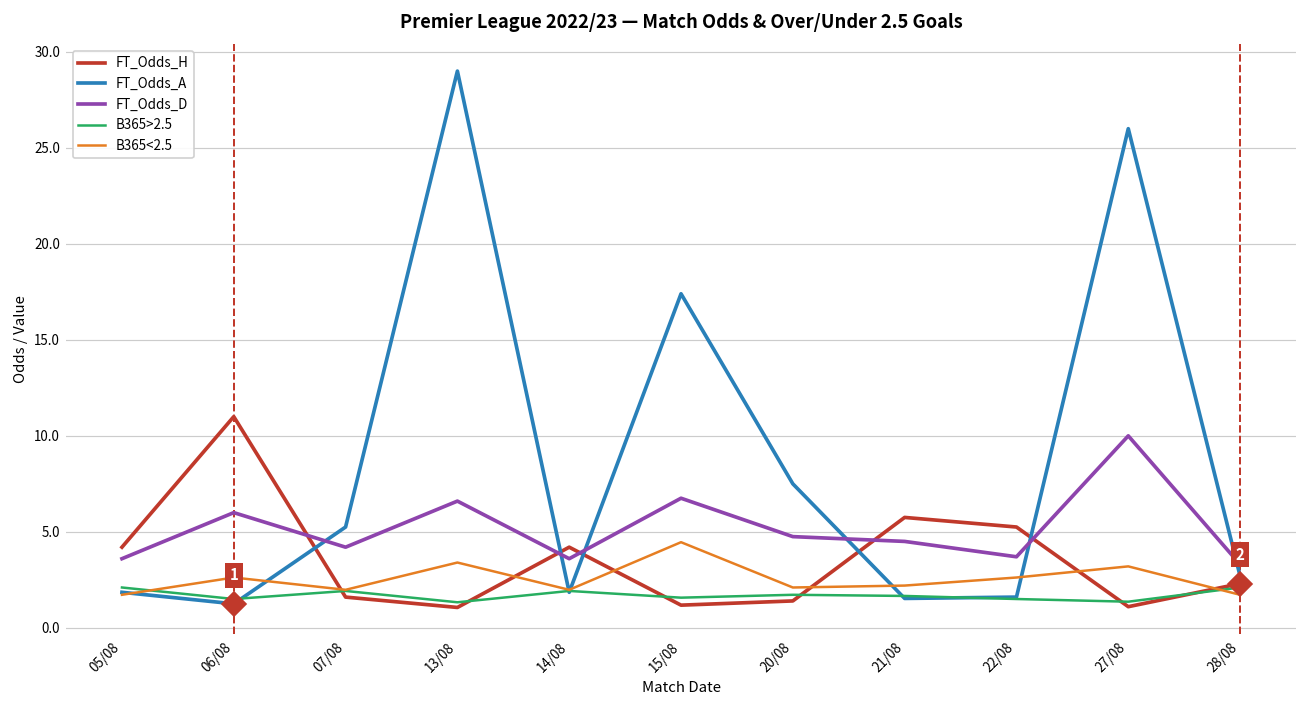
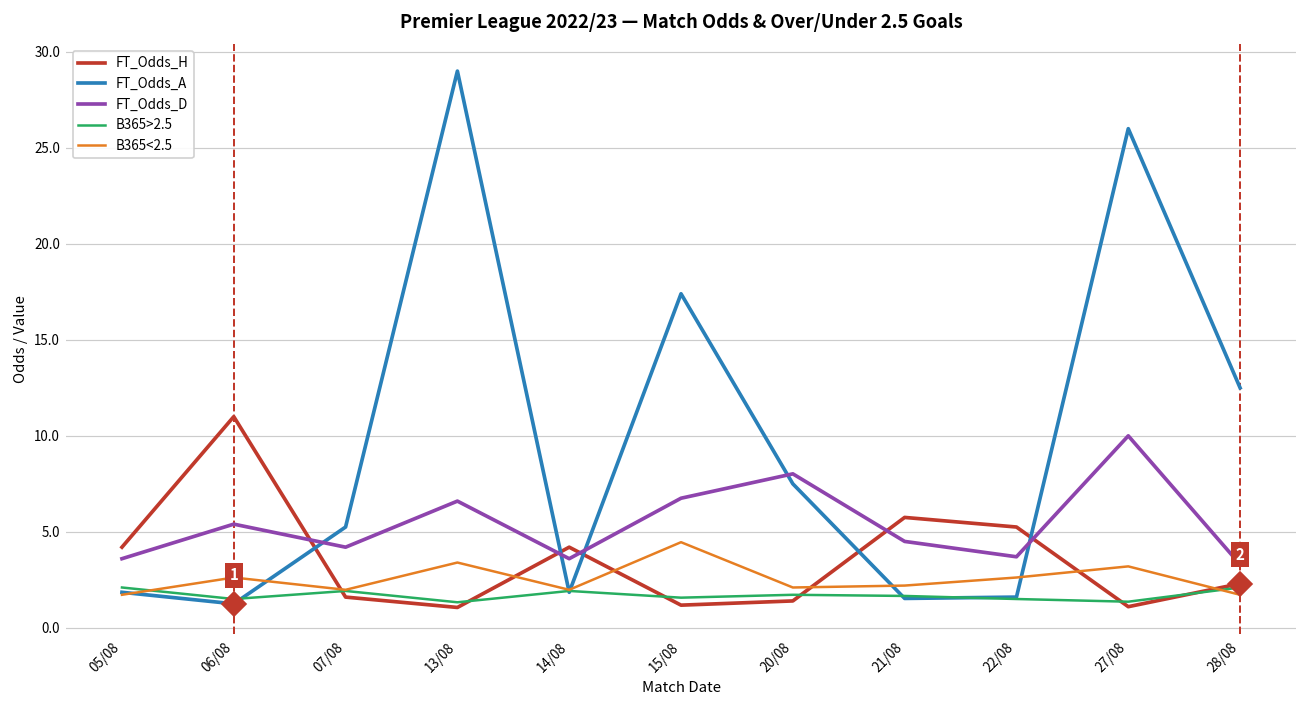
FT_Odds_D, 06/08: 6.0 -> 5.4
FT_Odds_D, 20/08: 4.8 -> 8.0
FT_Odds_A, 28/08: 2.7 -> 12.5
